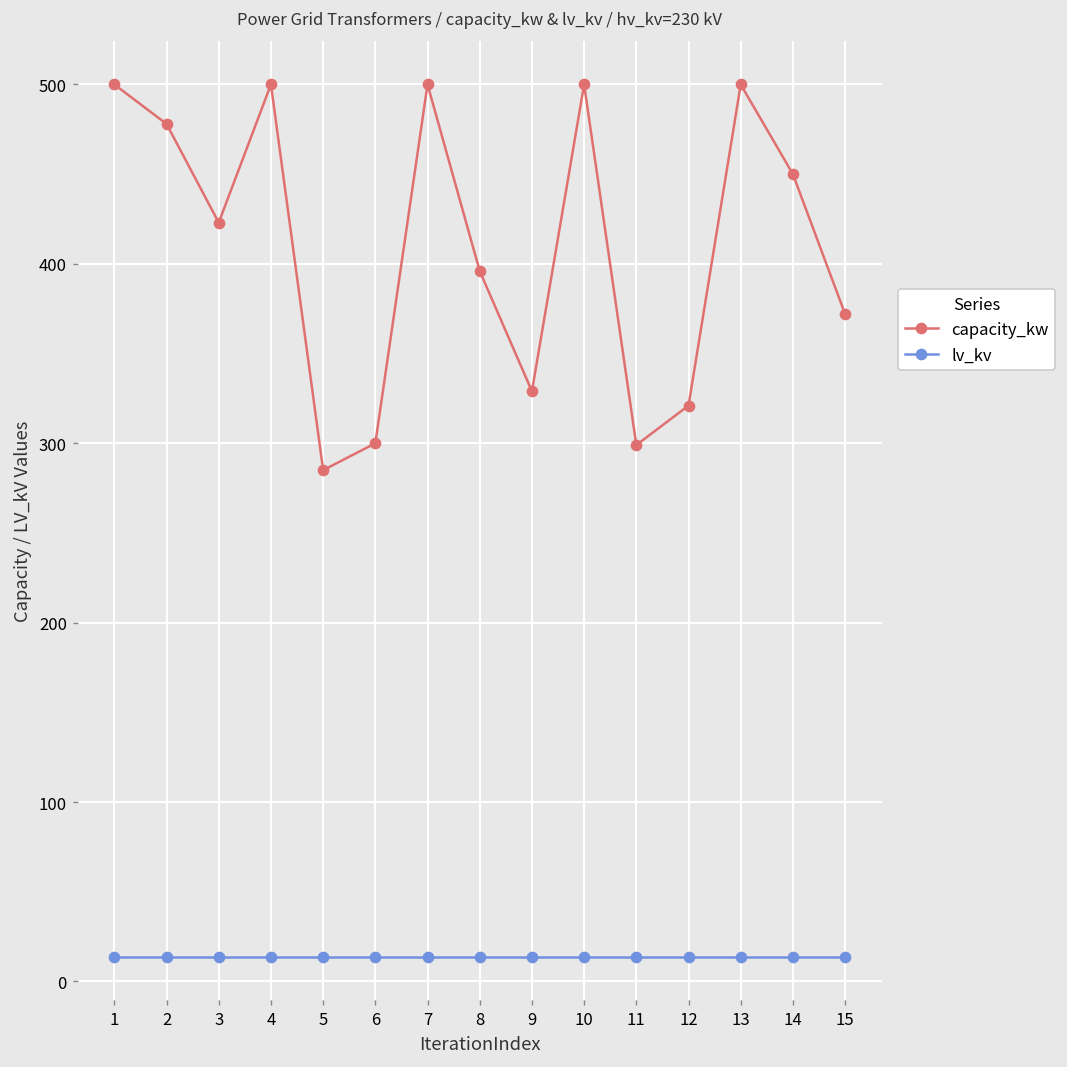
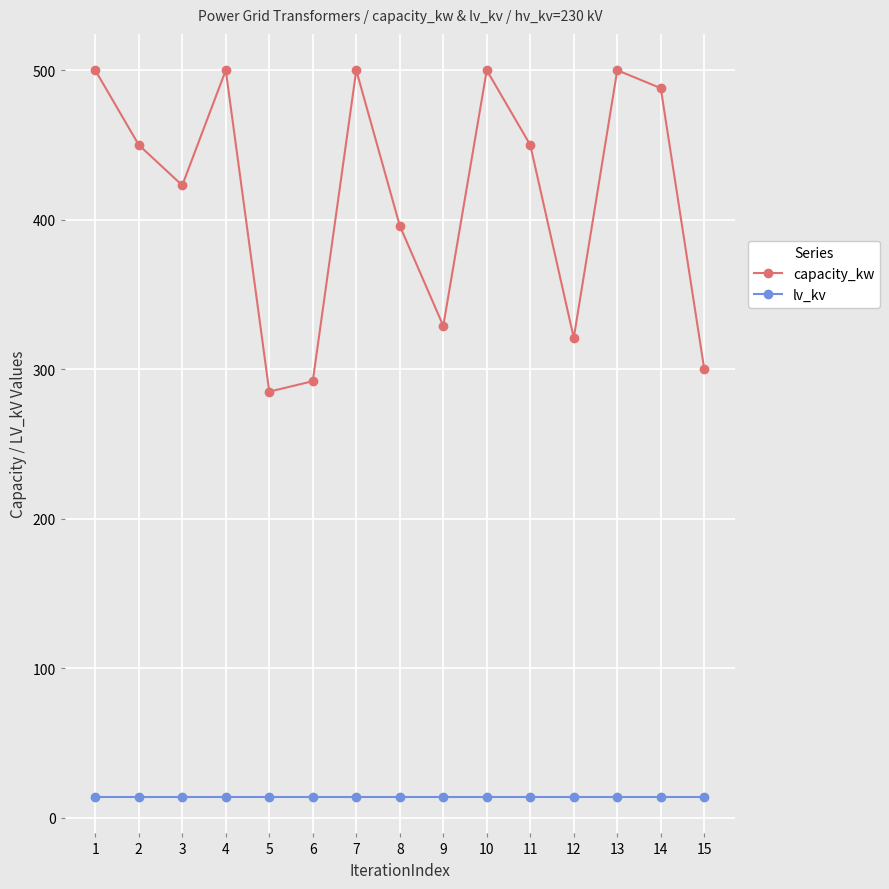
capacity_kw, 2: 478 -> 450
capacity_kw, 6: 300 -> 292
capacity_kw, 11: 299 -> 450
capacity_kw, 14: 450 -> 488
capacity_kw, 15: 372 -> 300
